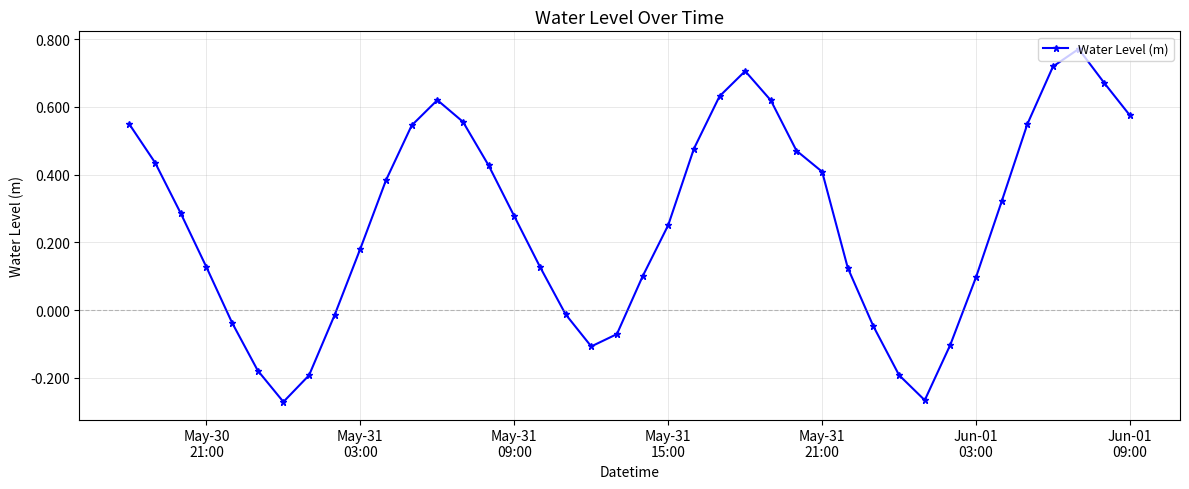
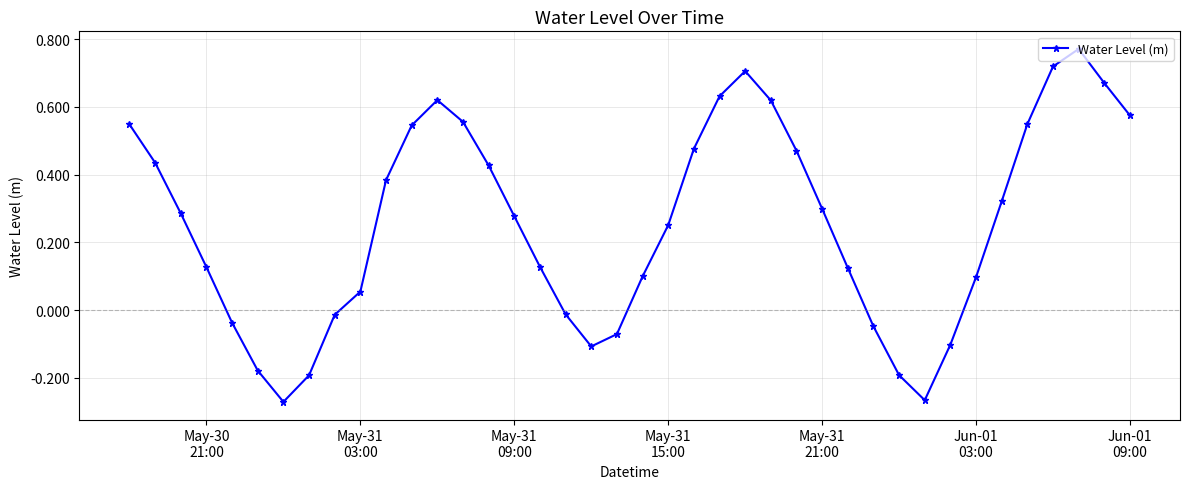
May-31 03:00: 0.18 -> 0.05
May-31 21:00: 0.41 -> 0.30
